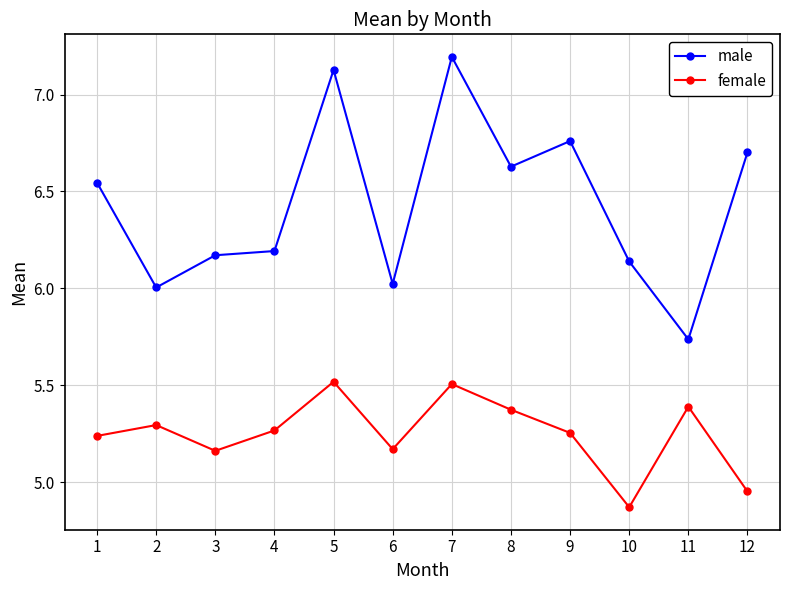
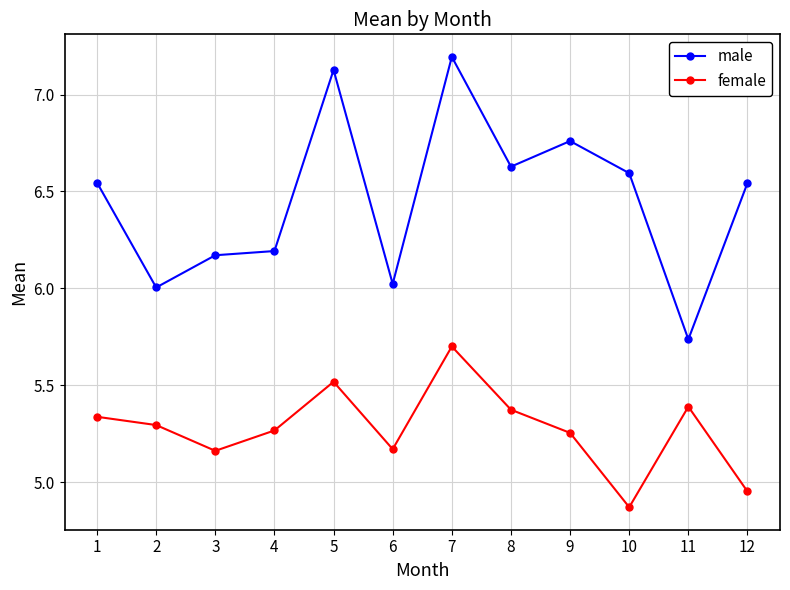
female, 1: 5.24 -> 5.34
female, 7: 5.51 -> 5.70
male, 10: 6.14 -> 6.59
male, 12: 6.70 -> 6.54
